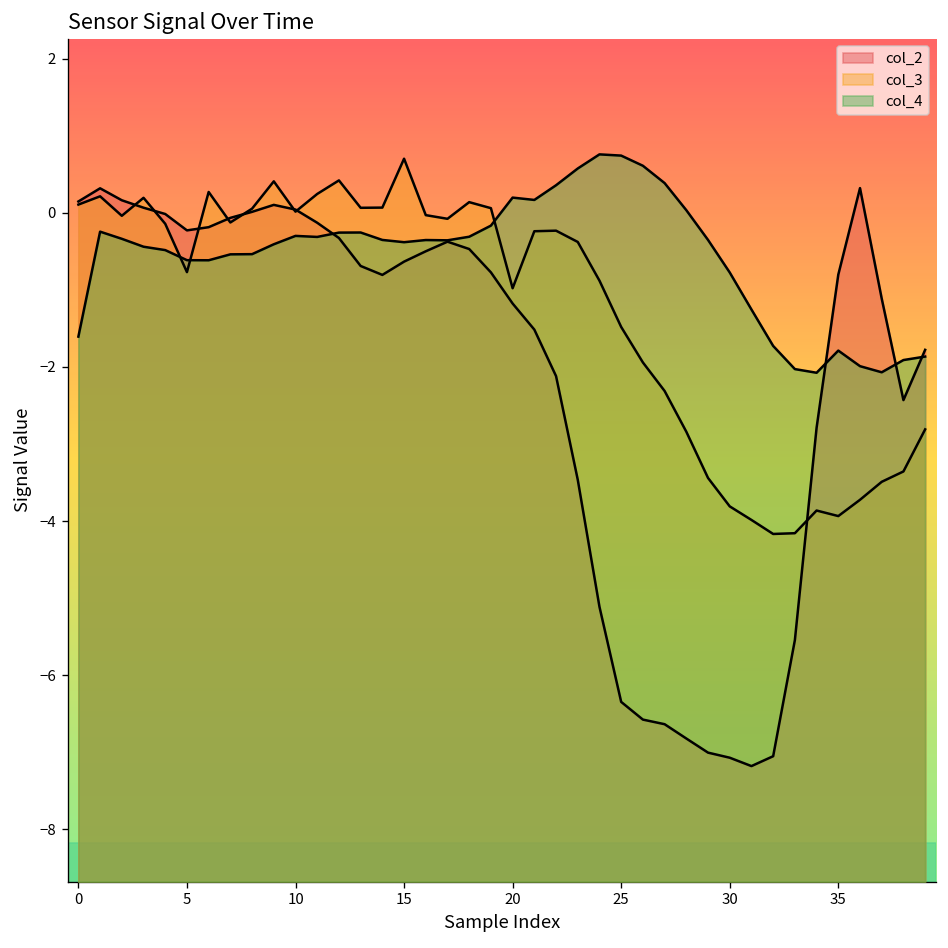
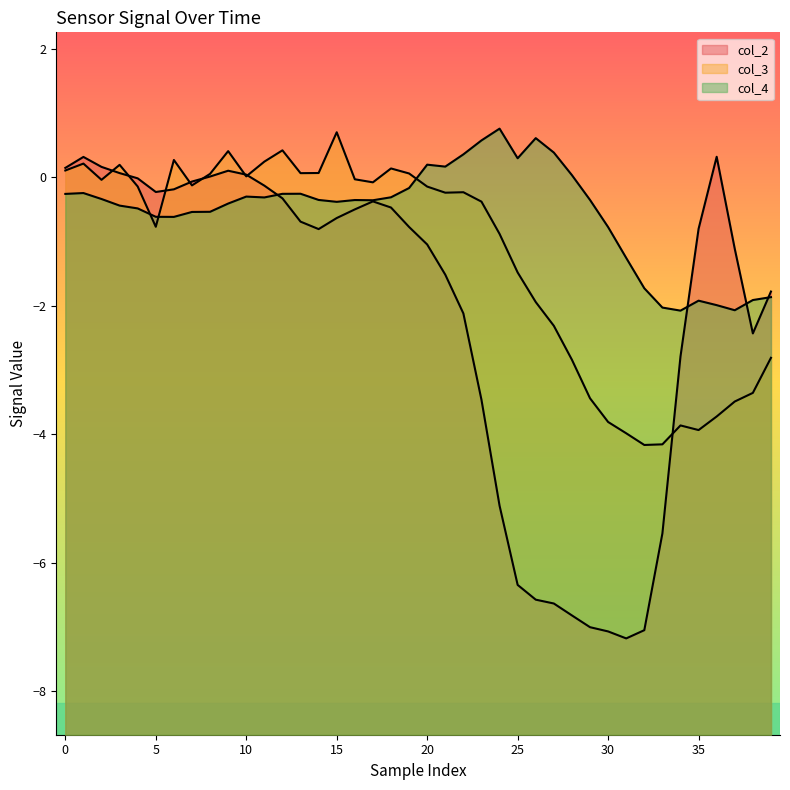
col_4, 0: -1.6 -> -0.3
col_2, 20: -1.2 -> -1.0
col_3, 20: -1.0 -> -0.1
col_4, 25: 0.7 -> 0.3
col_4, 35: -1.8 -> -1.9
